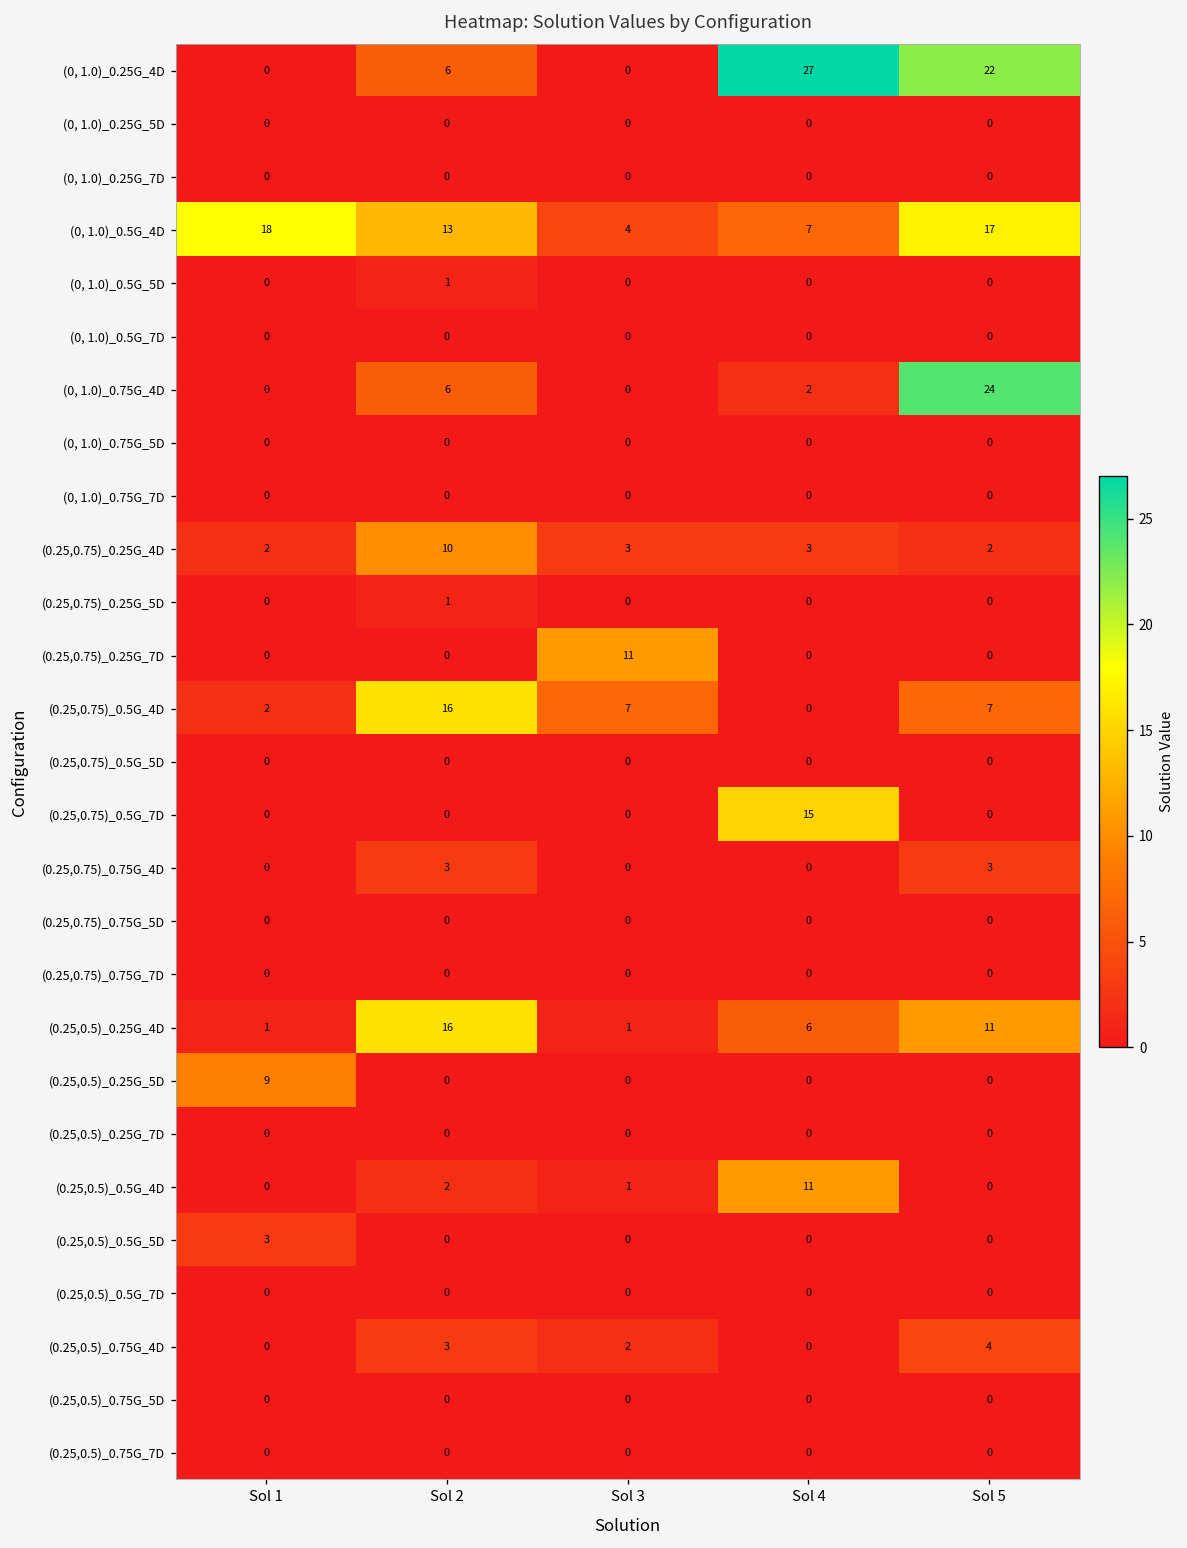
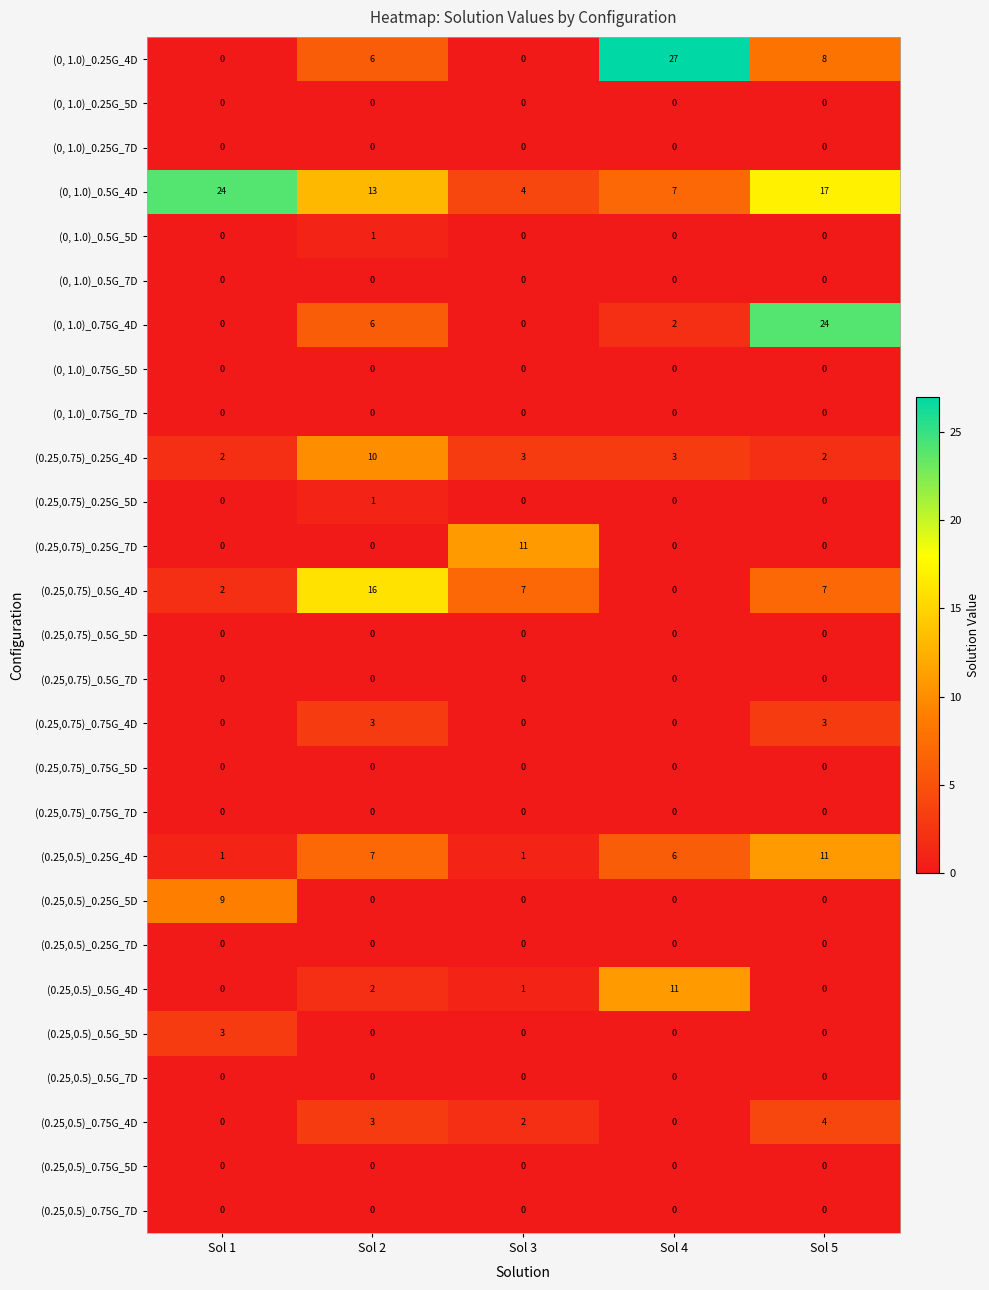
(0, 1.0)_0.25G_4D, Sol 5: 22 -> 8
(0, 1.0)_0.5G_4D, Sol 1: 18 -> 24
(0.25,0.75)_0.5G_7D, Sol 4: 15 -> 0
(0.25,0.5)_0.25G_4D, Sol 2: 16 -> 7
